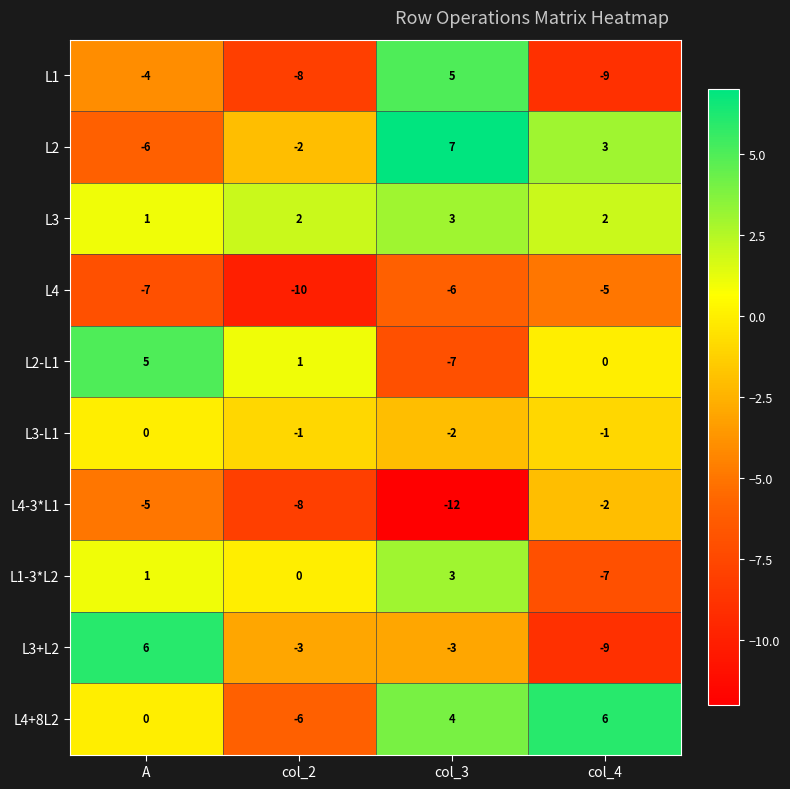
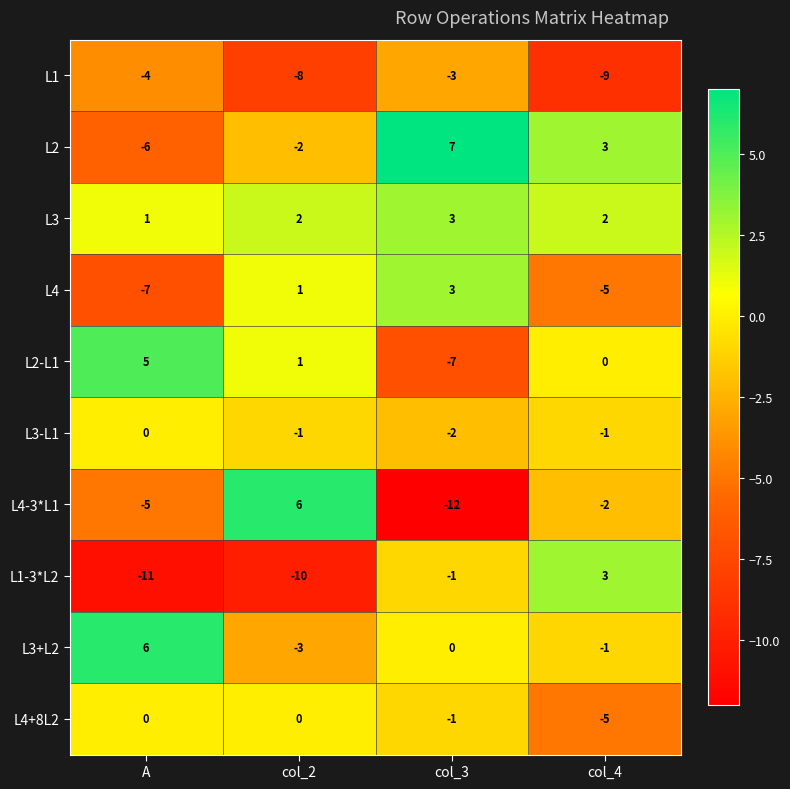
L1, col_3: 5 -> -3
L4, col_2: -10 -> 1
L4, col_3: -6 -> 3
L4-3*L1, col_2: -8 -> 6
L1-3*L2, A: 1 -> -11
L1-3*L2, col_2: 0 -> -10
L1-3*L2, col_3: 3 -> -1
L1-3*L2, col_4: -7 -> 3
L3+L2, col_3: -3 -> 0
L3+L2, col_4: -9 -> -1
L4+8L2, col_2: -6 -> 0
L4+8L2, col_3: 4 -> -1
L4+8L2, col_4: 6 -> -5
